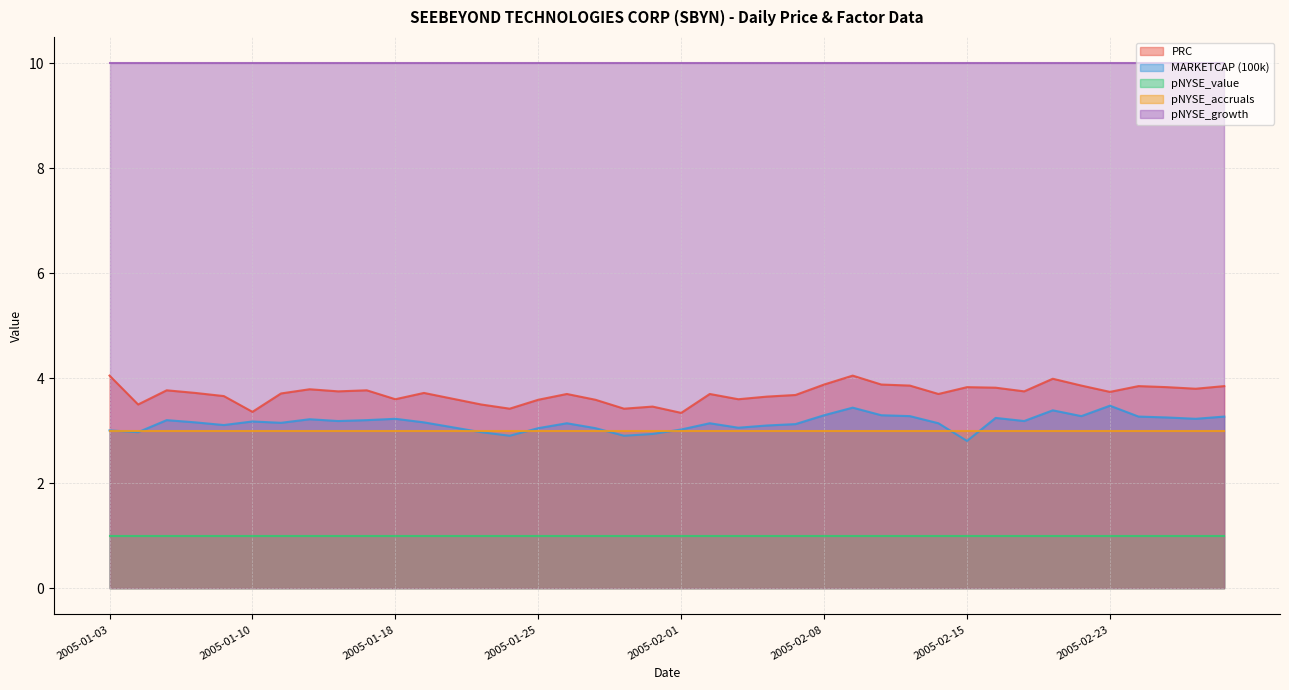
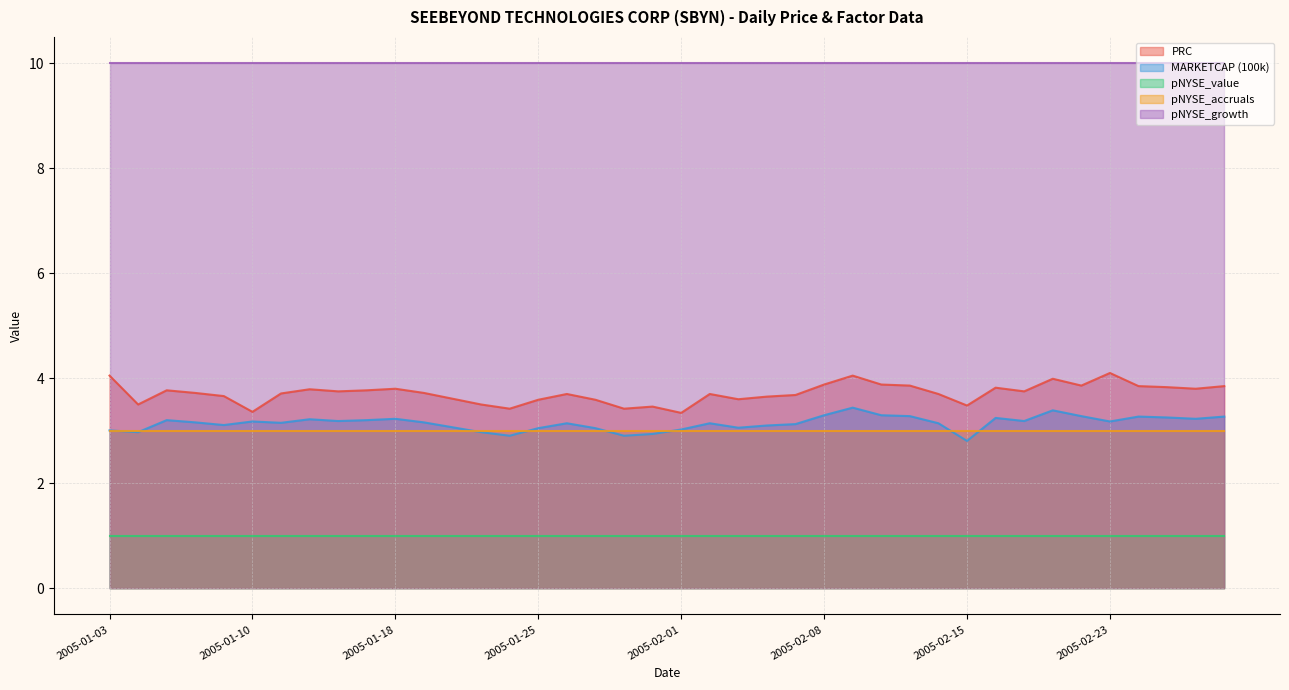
PRC, 2005-01-18: 3.6 -> 3.8
PRC, 2005-02-15: 3.8 -> 3.5
PRC, 2005-02-23: 3.7 -> 4.1
MARKETCAP (100k), 2005-02-23: 3.5 -> 3.2
